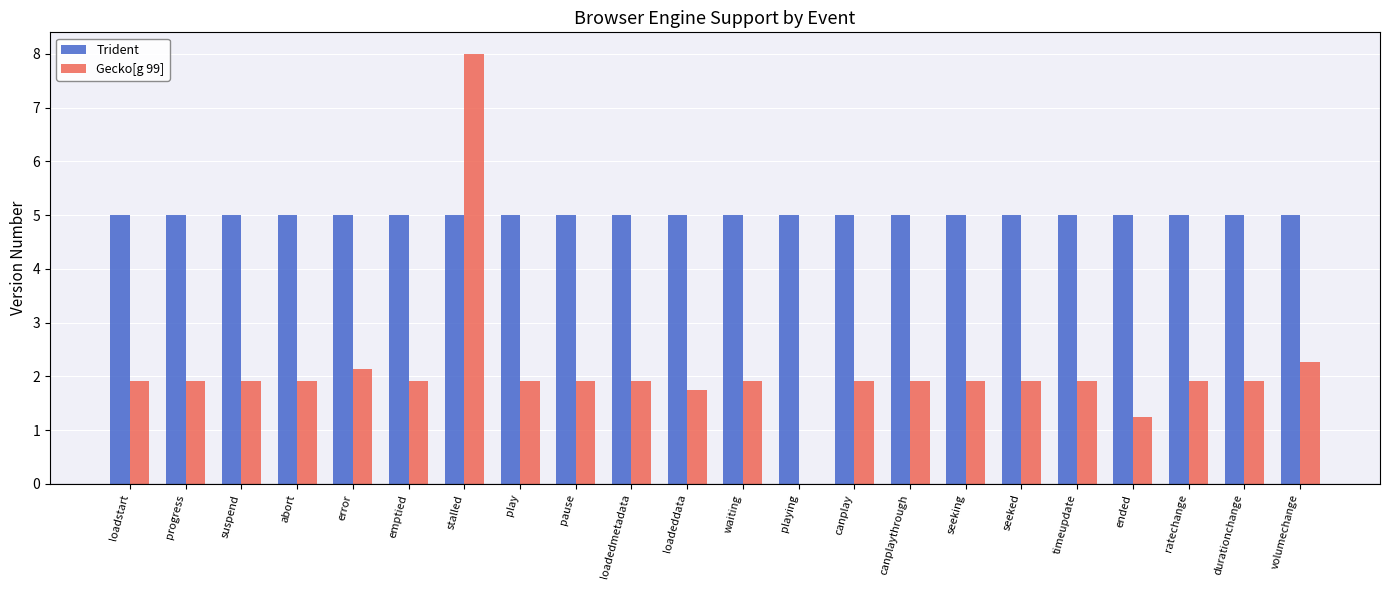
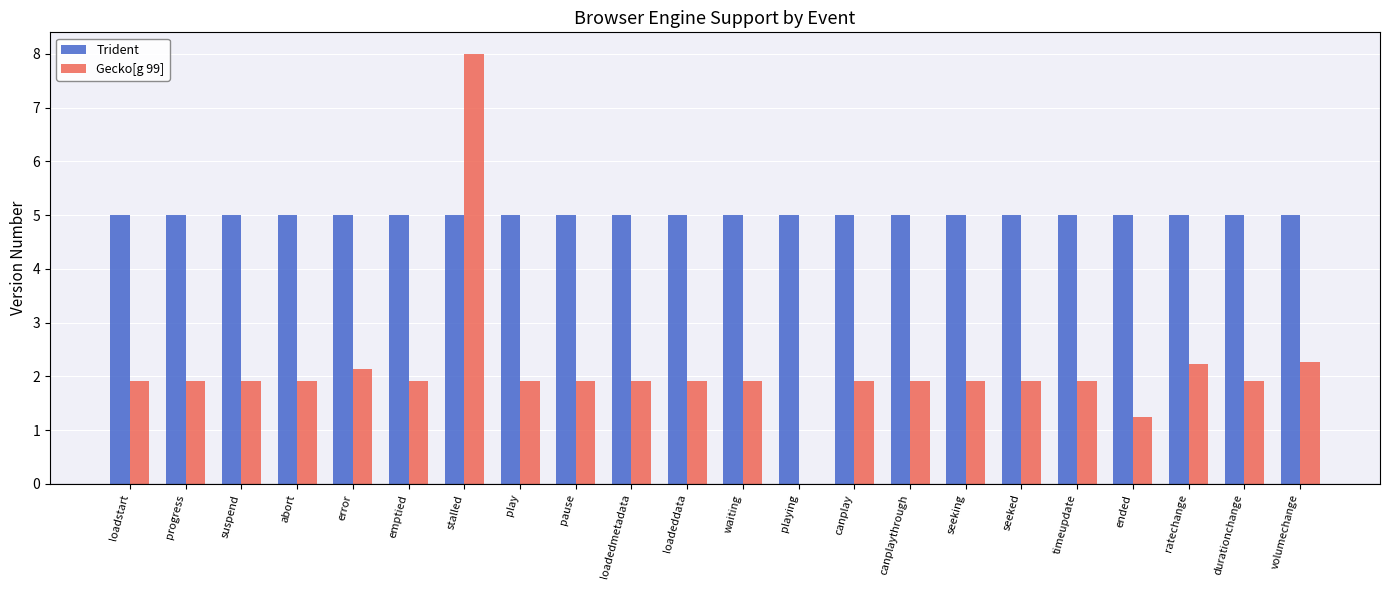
Gecko[g 99], loadeddata: 1.8 -> 1.9
Gecko[g 99], ratechange: 1.9 -> 2.2
